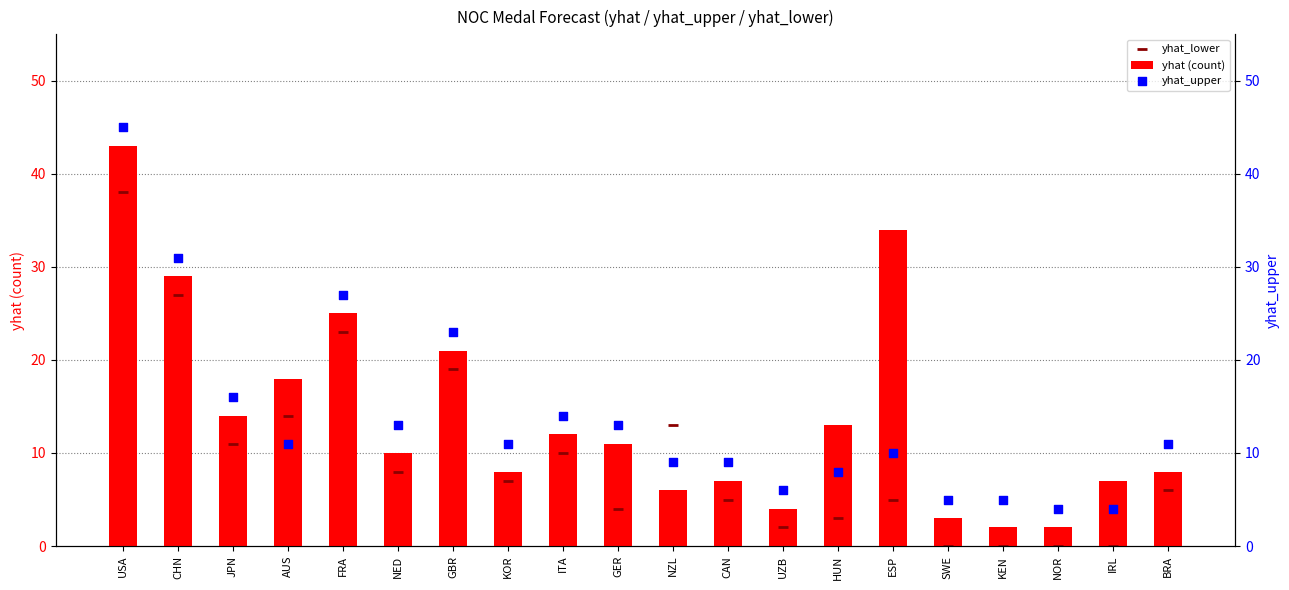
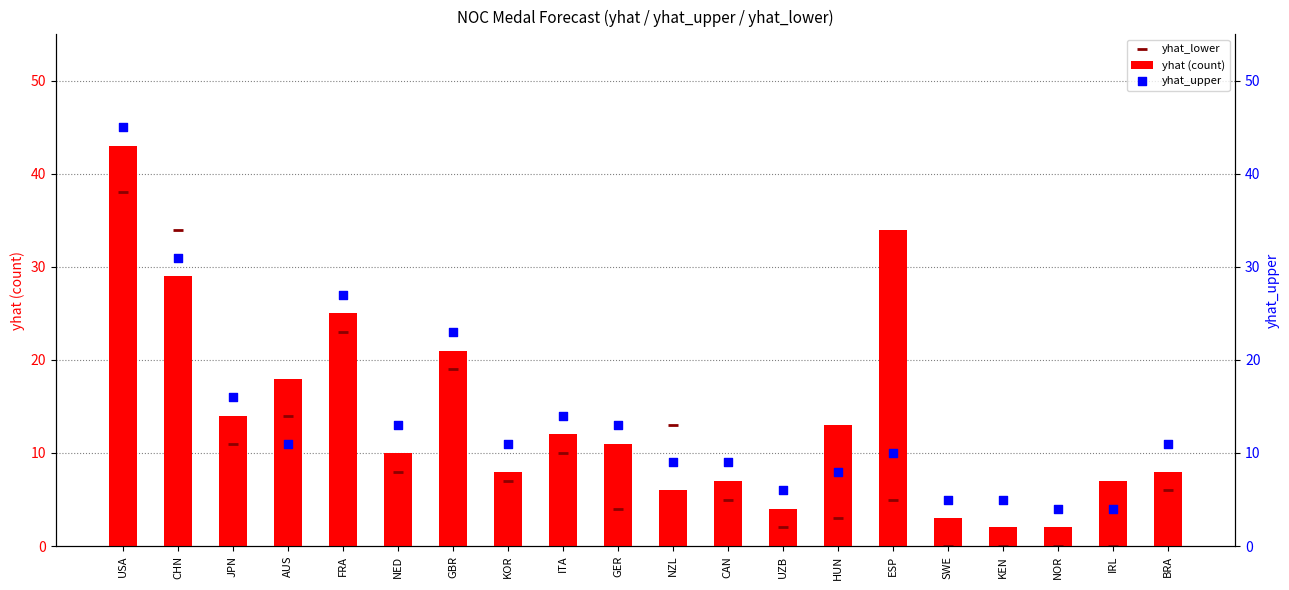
yhat_lower, CHN: 27 -> 34
